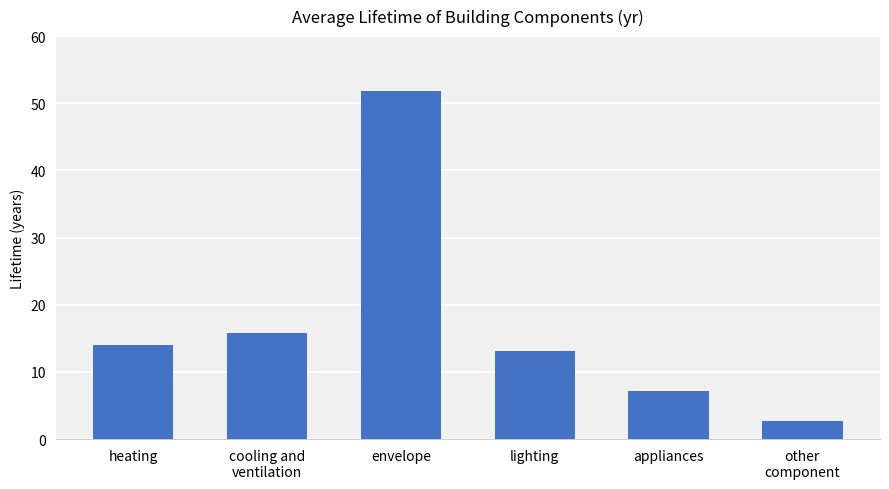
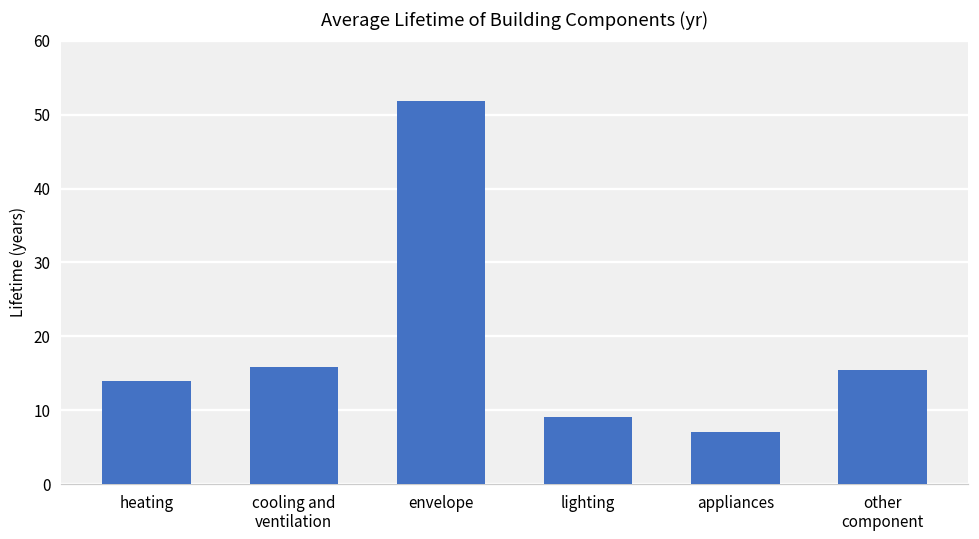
lighting: 13 -> 9
other component: 3 -> 15
